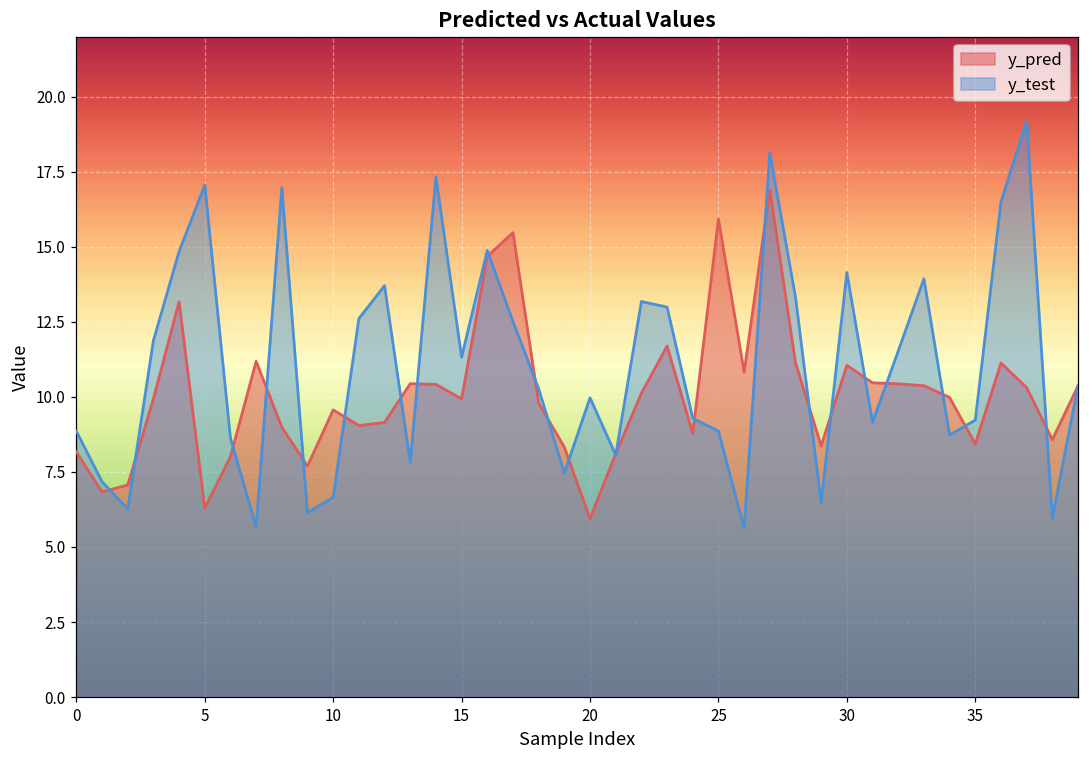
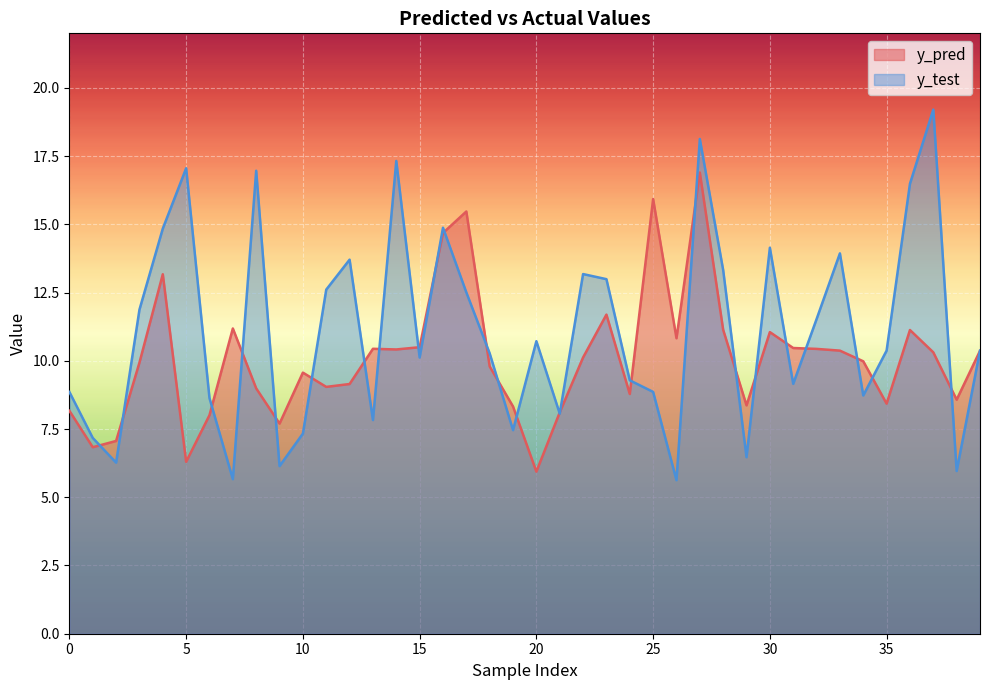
y_test, 10: 6.7 -> 7.3
y_pred, 15: 9.9 -> 10.5
y_test, 15: 11.3 -> 10.1
y_test, 20: 10.0 -> 10.7
y_test, 35: 9.2 -> 10.4
